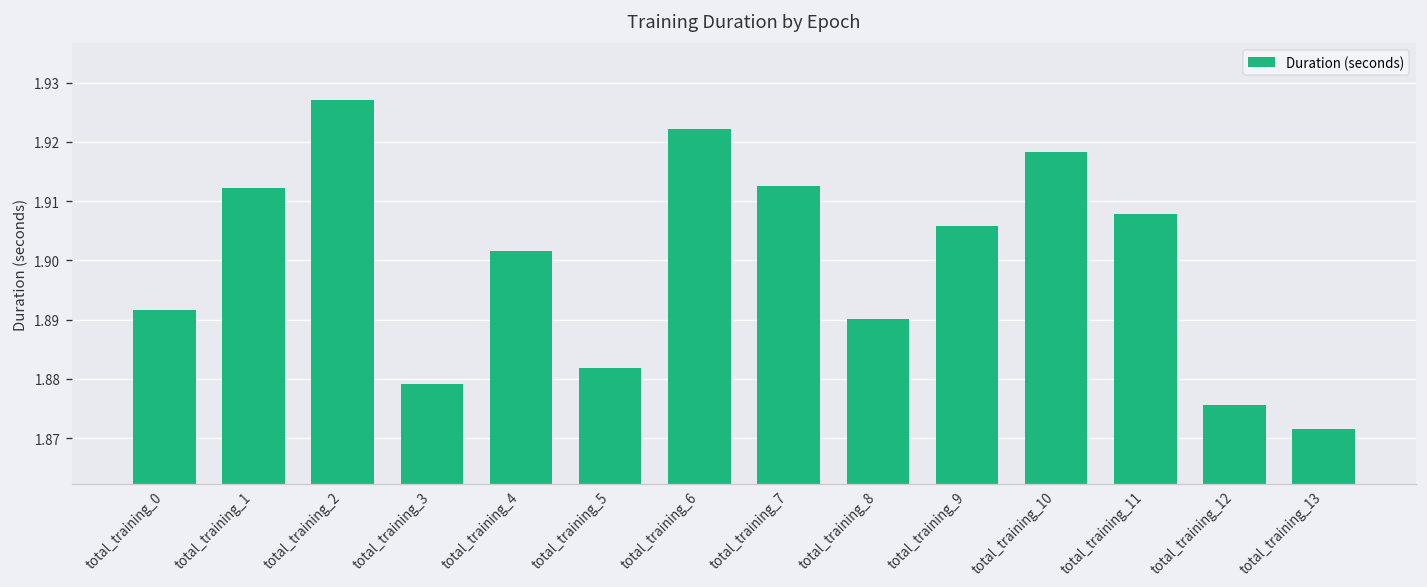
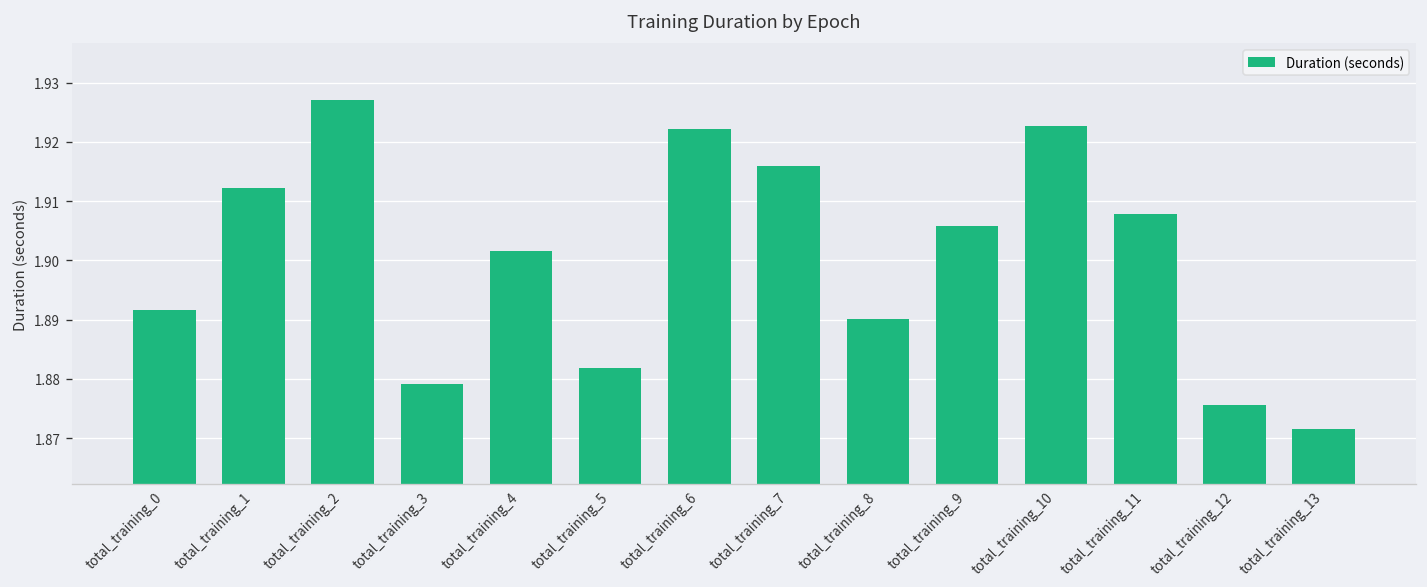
total_training_7: 1.913 -> 1.916
total_training_10: 1.918 -> 1.923
